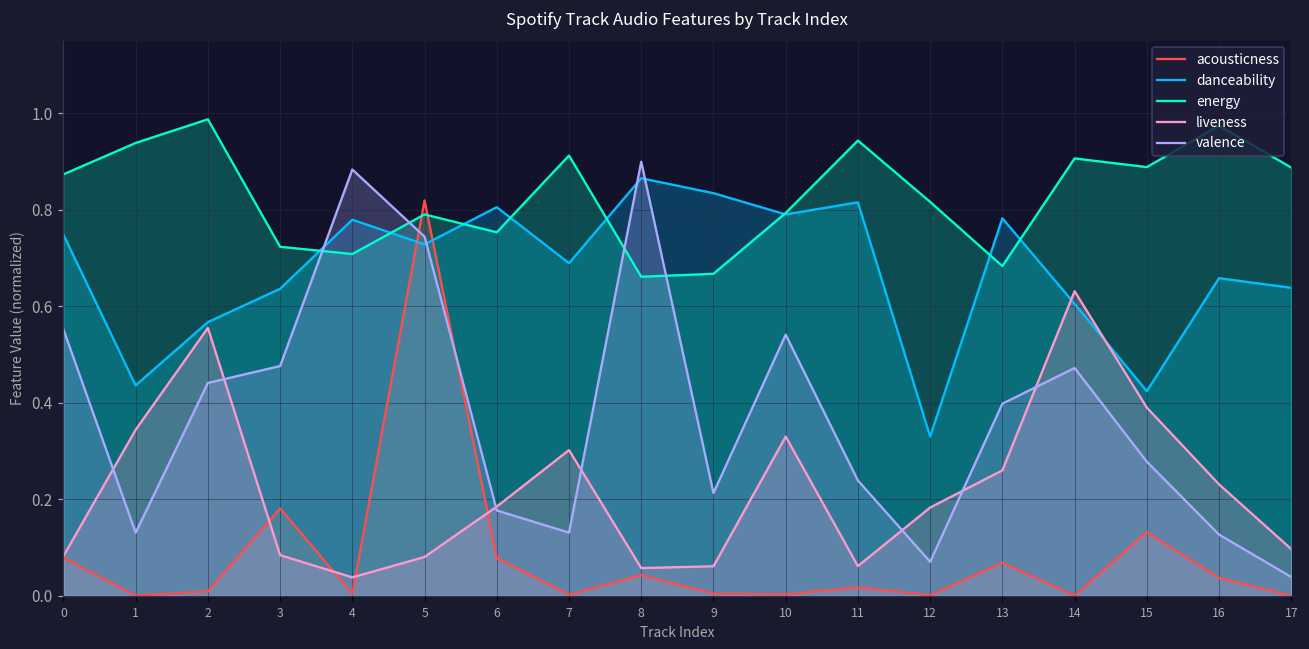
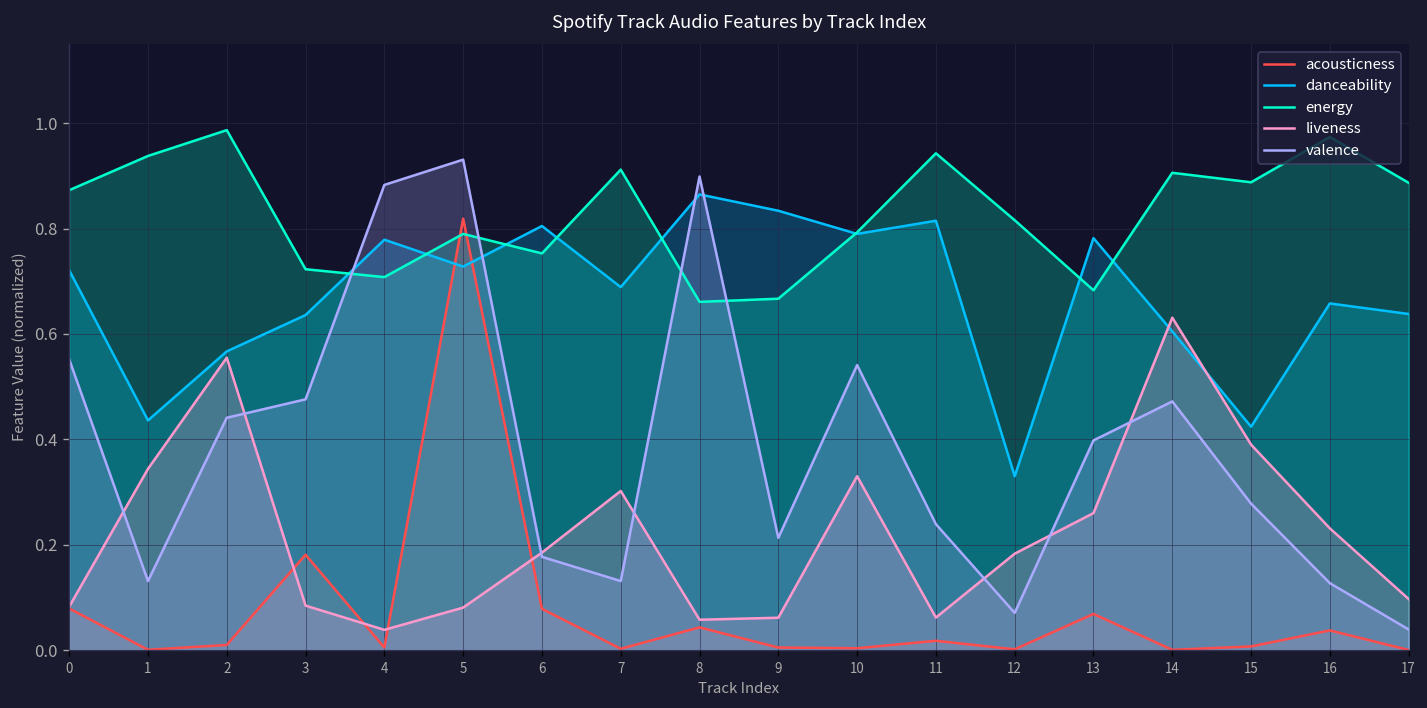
danceability, 0: 0.75 -> 0.72
valence, 5: 0.74 -> 0.93
acousticness, 15: 0.13 -> 0.01
